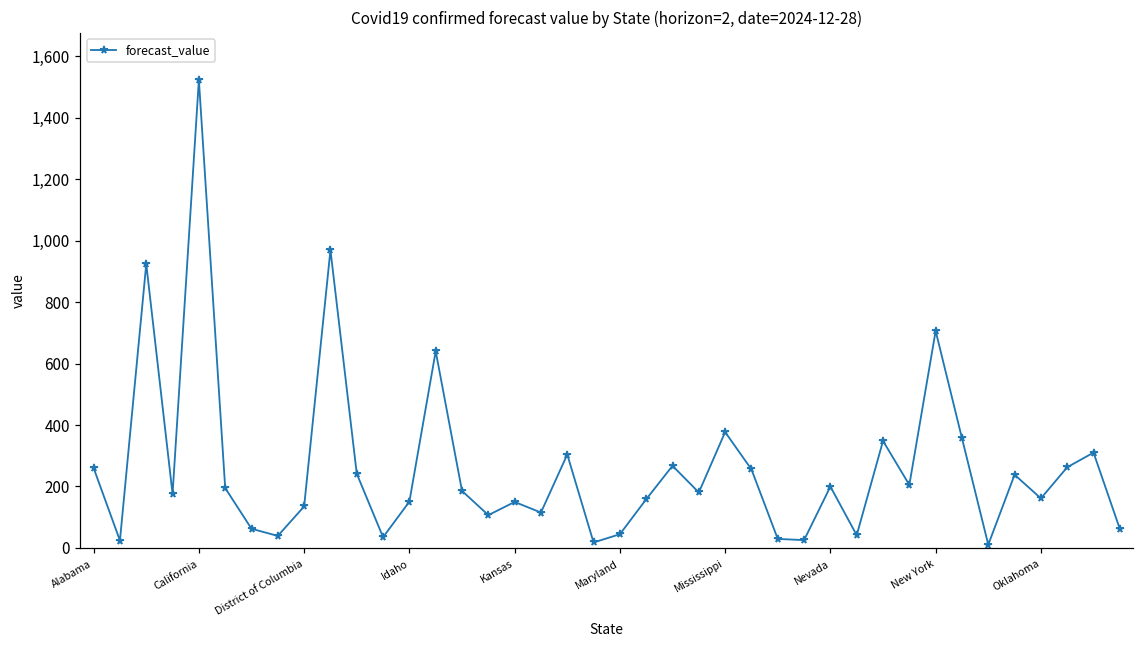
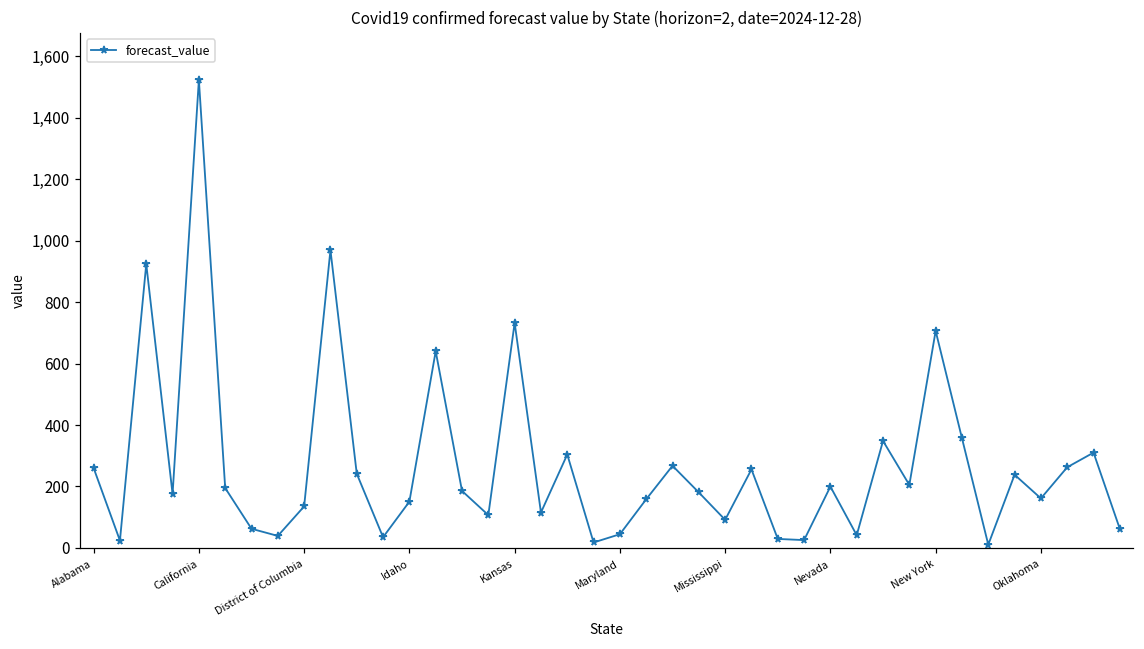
Kansas: 150 -> 730
Mississippi: 380 -> 90
